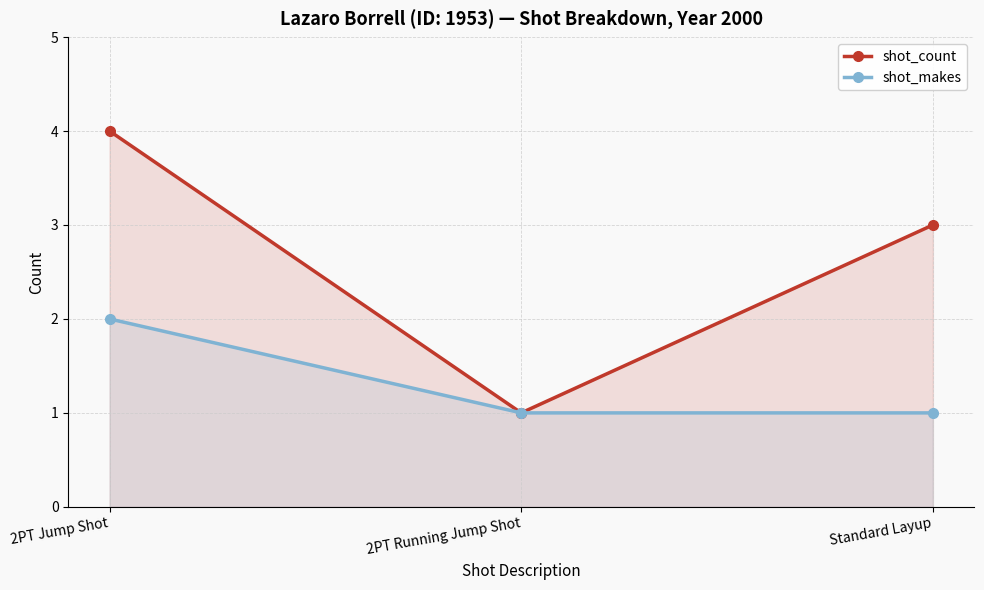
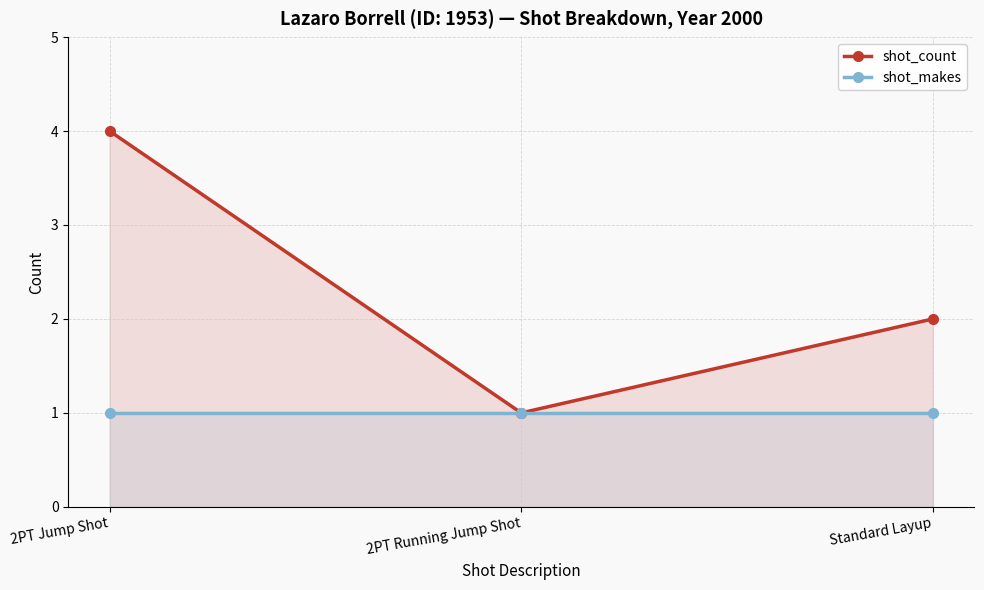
shot_makes, 2PT Jump Shot: 2 -> 1
shot_count, Standard Layup: 3 -> 2
